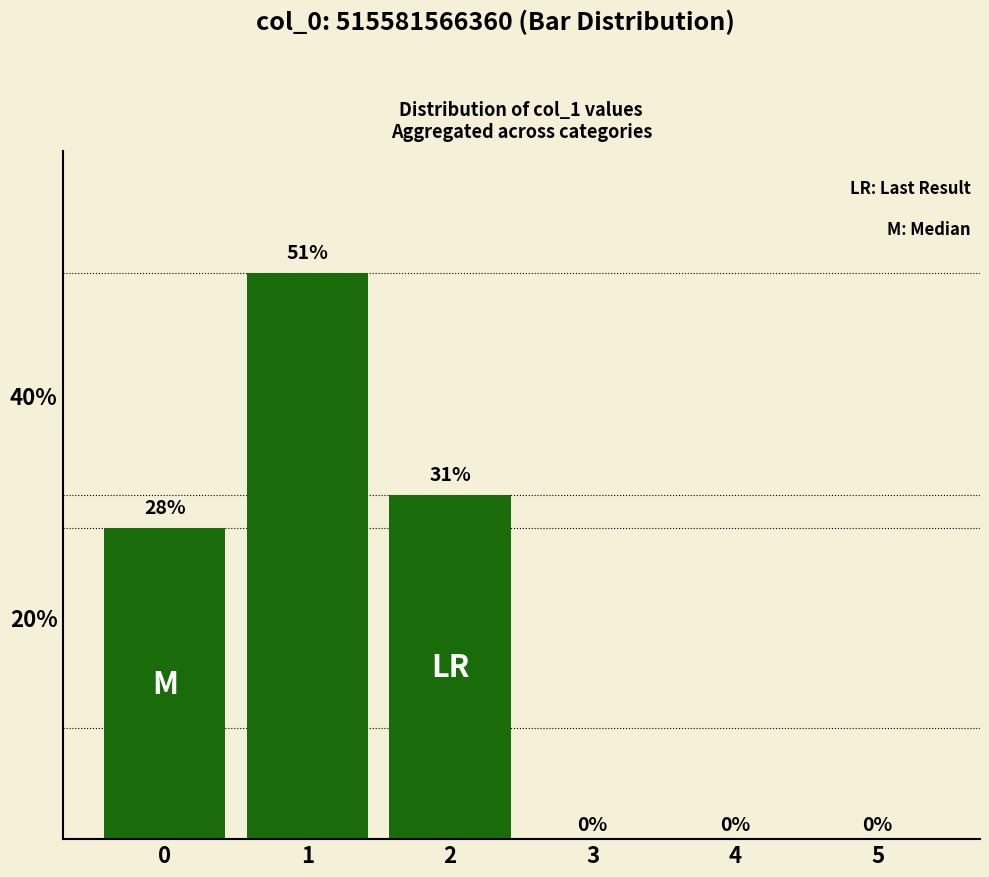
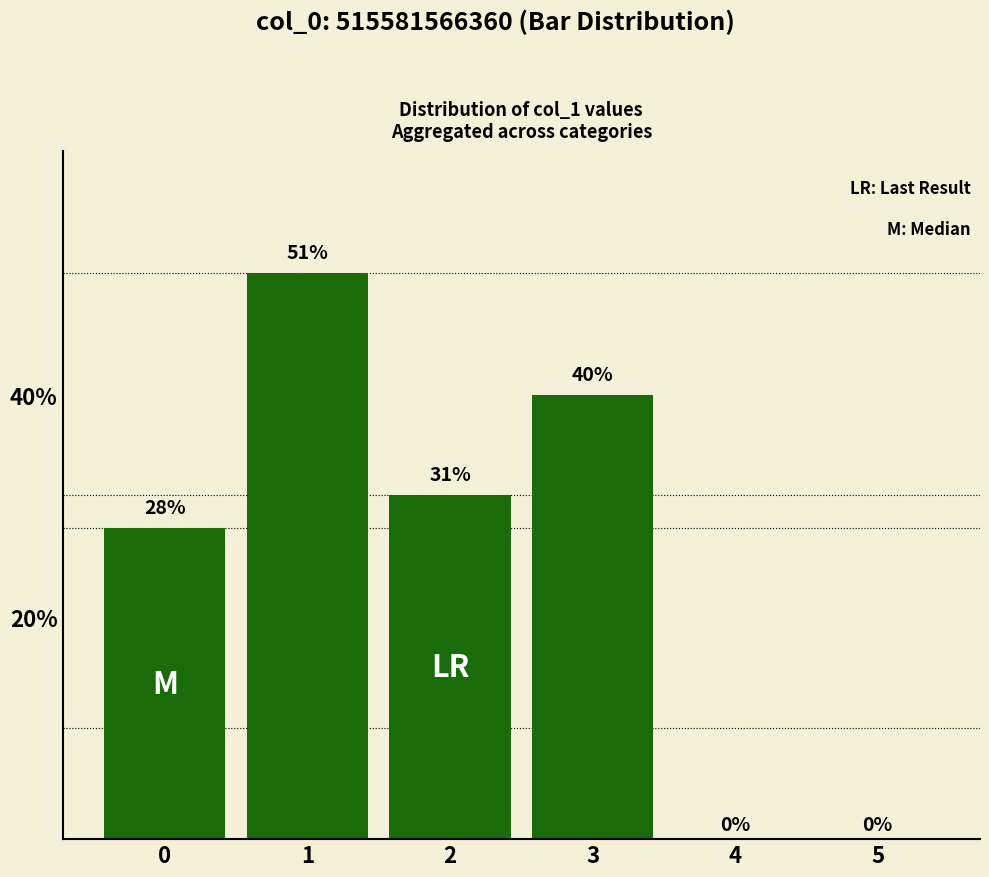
3: 0% -> 40%
